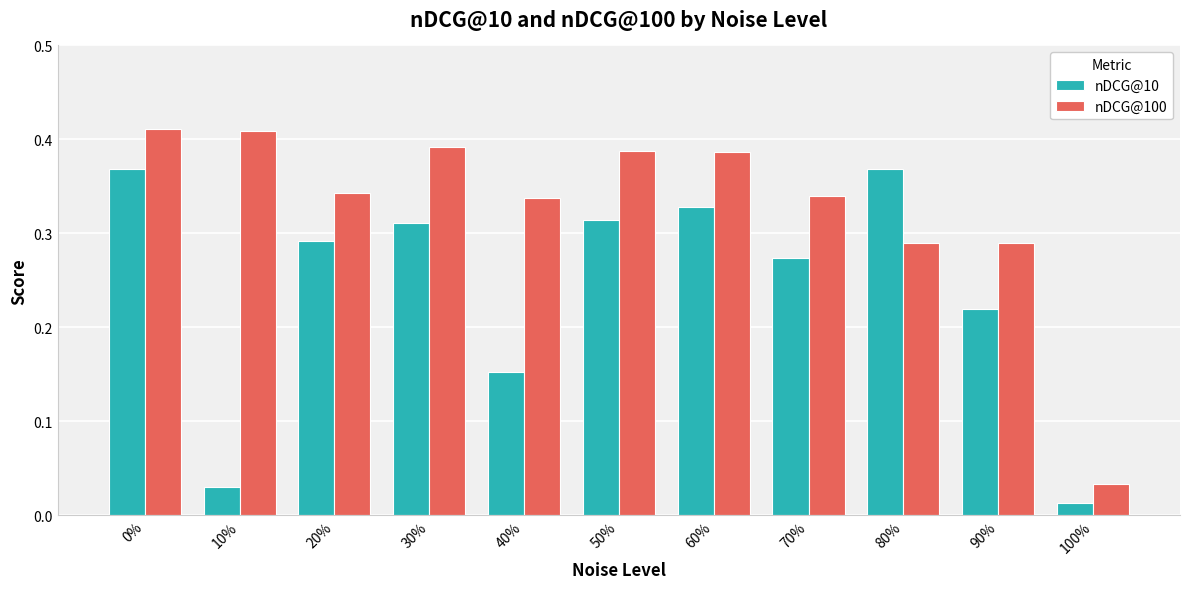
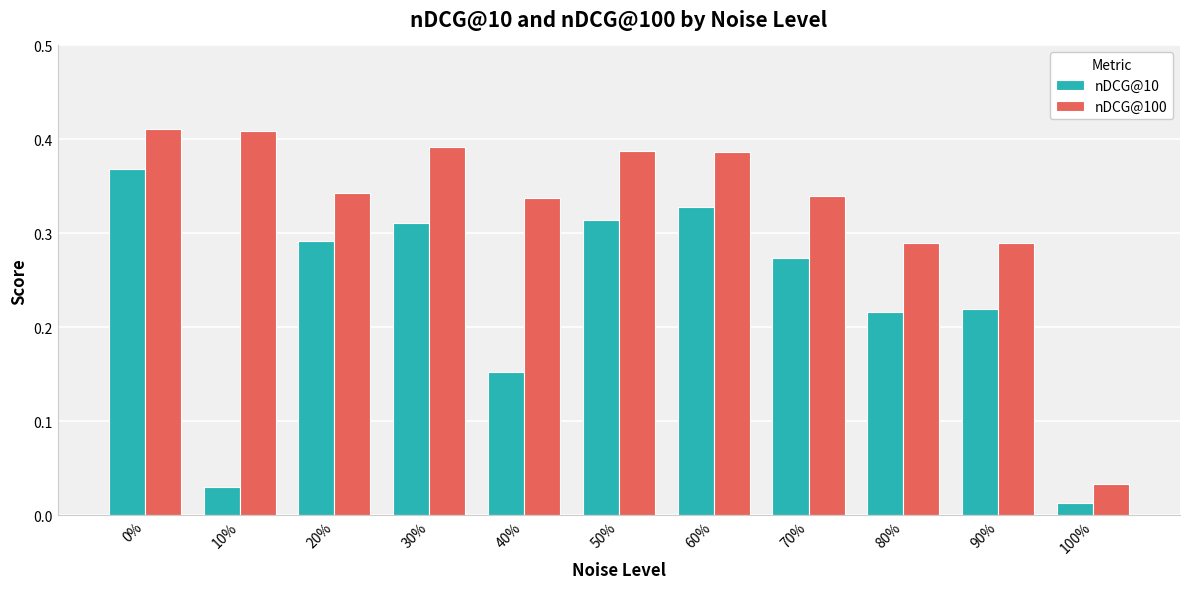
nDCG@10, 80%: 0.37 -> 0.22
